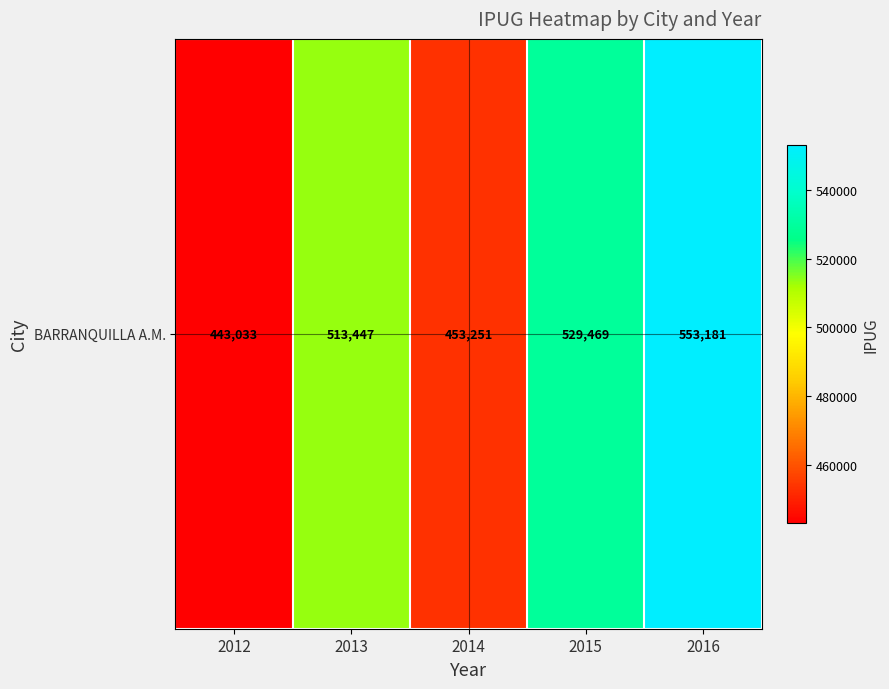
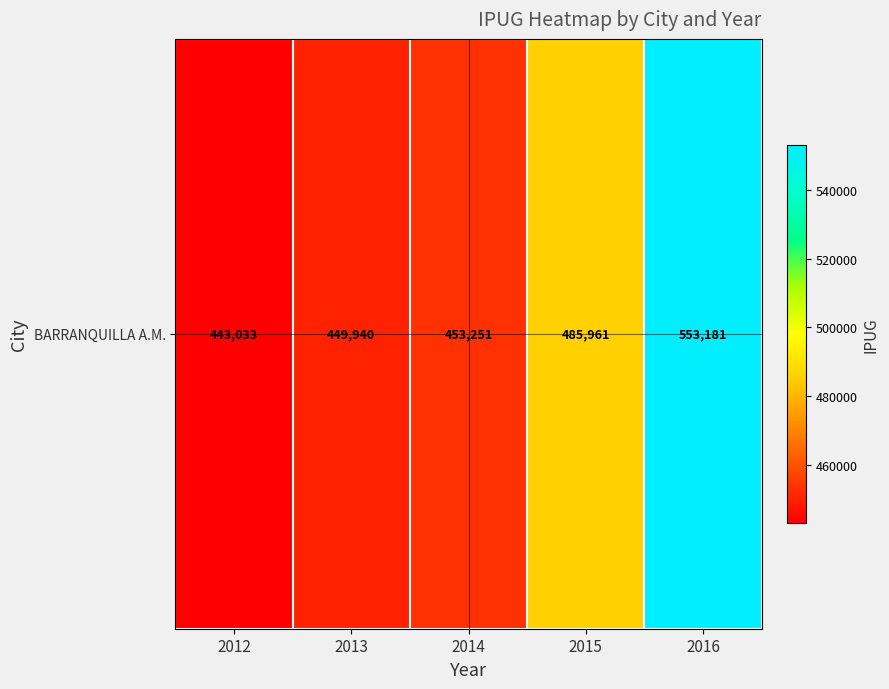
BARRANQUILLA A.M., 2013: 513,447 -> 449,940
BARRANQUILLA A.M., 2015: 529,469 -> 485,961
